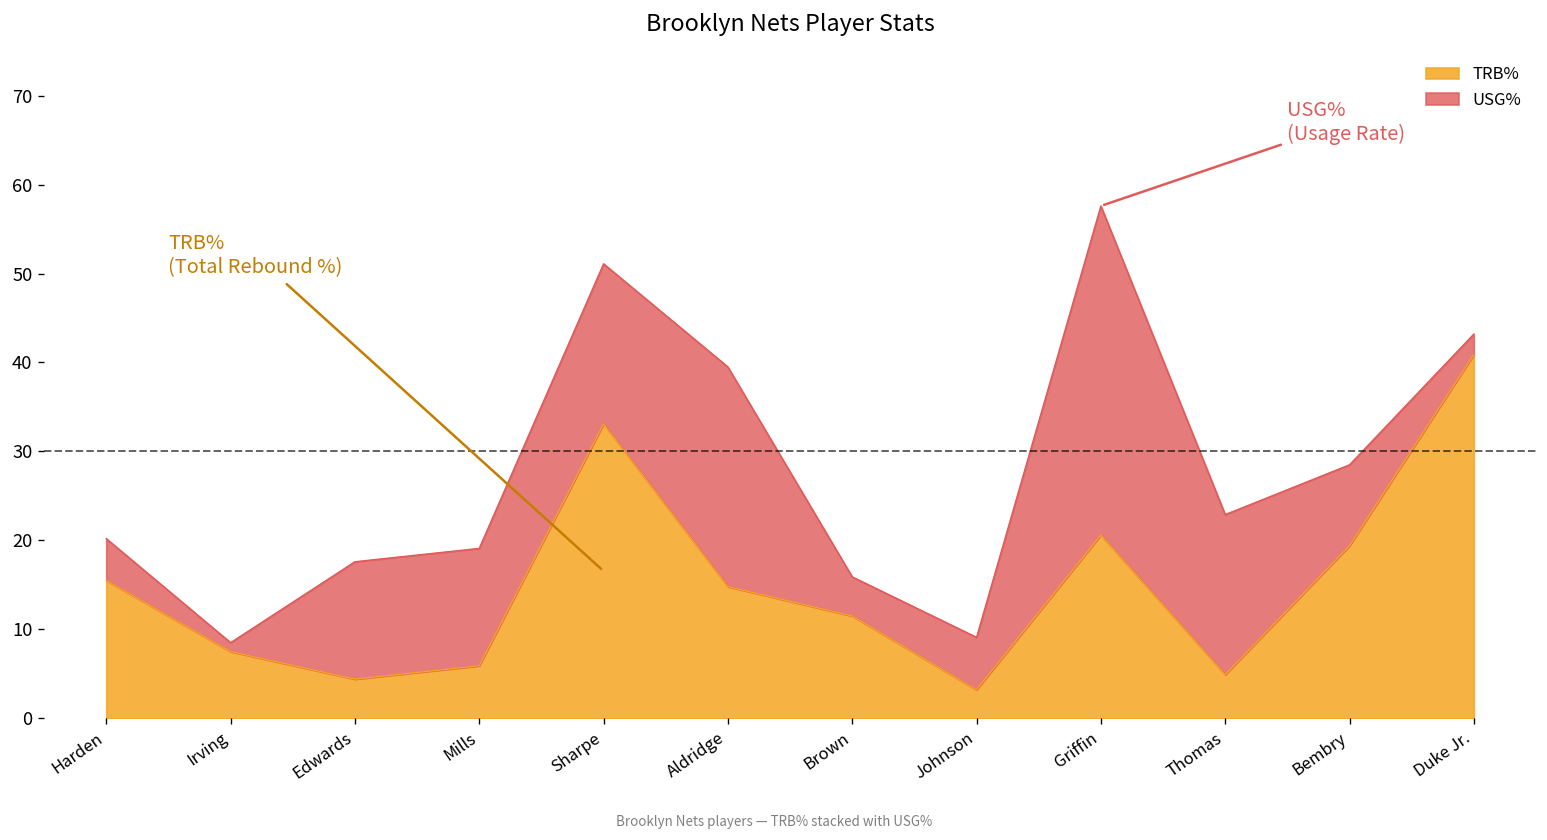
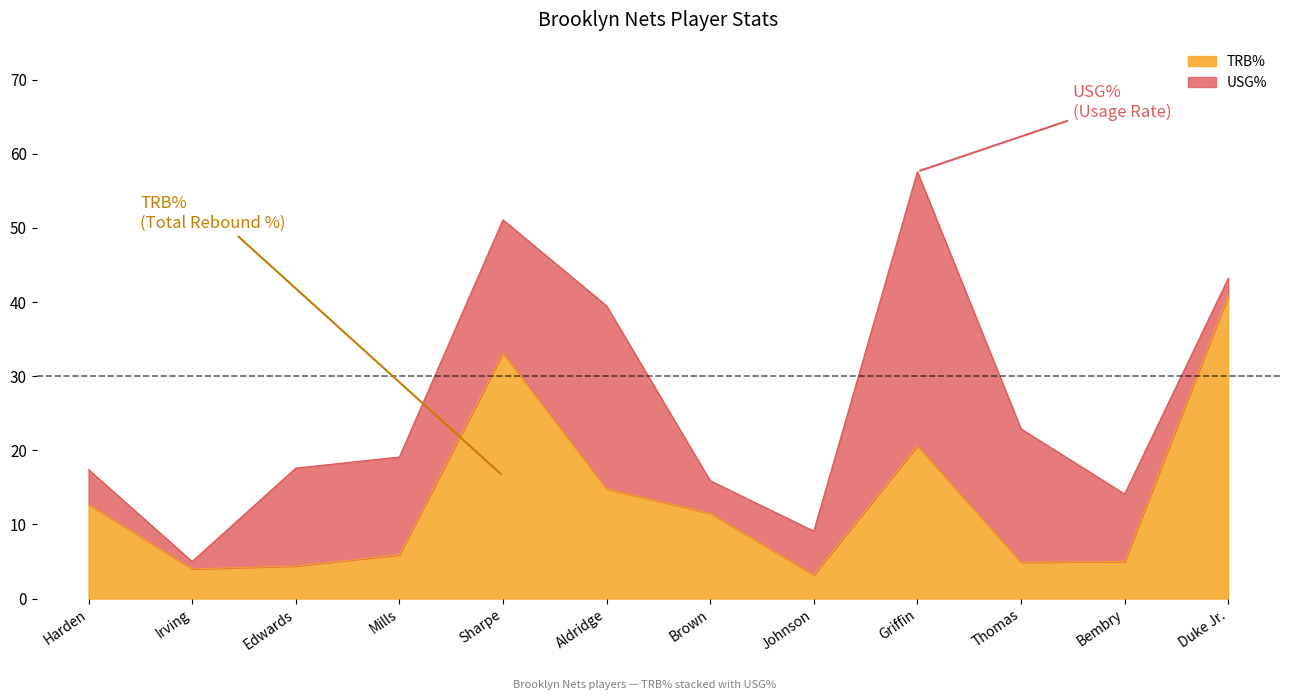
TRB%, Harden: 16 -> 13
TRB%, Irving: 8 -> 4
TRB%, Bembry: 19 -> 5
